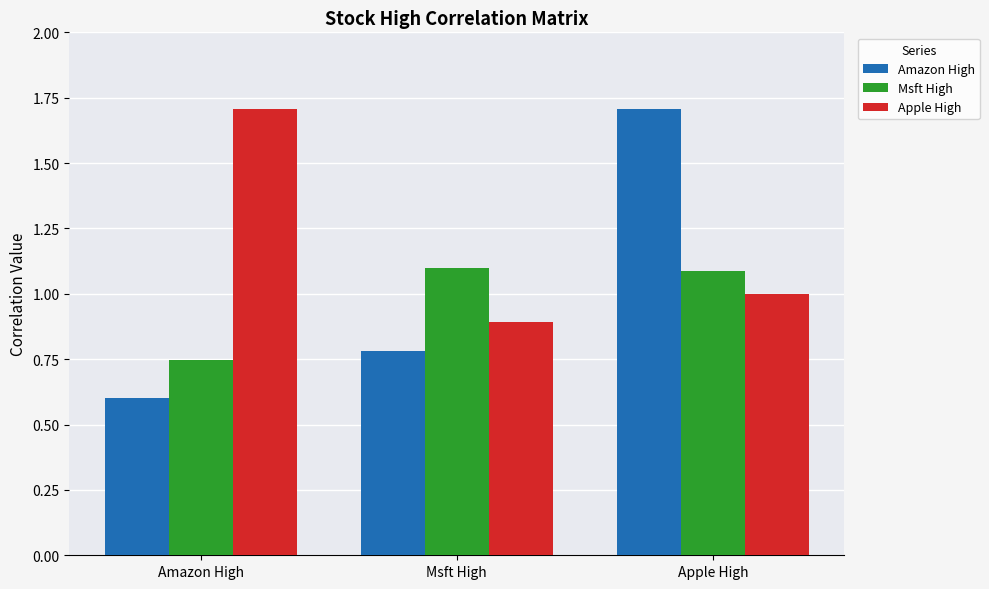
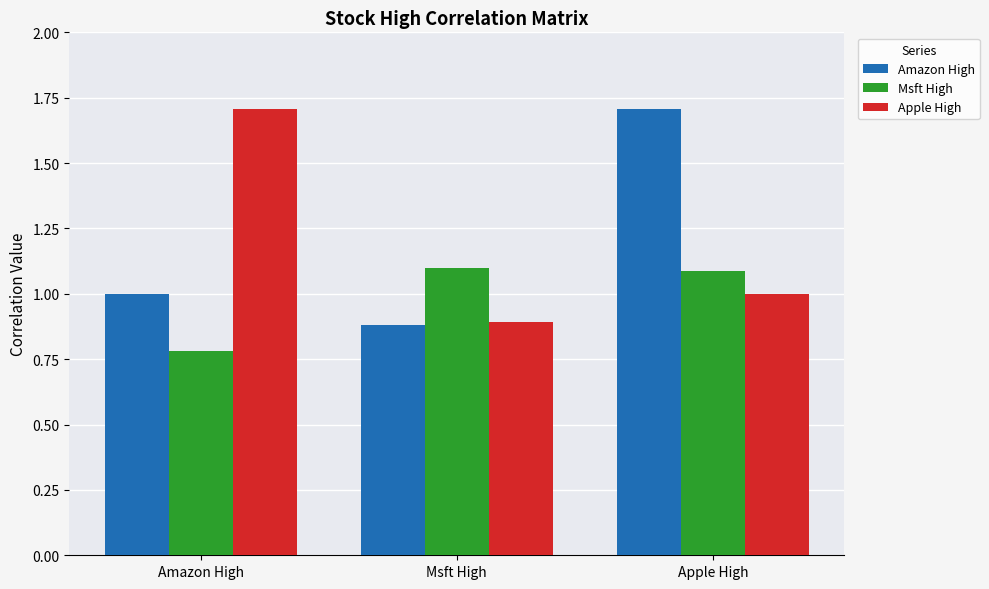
Amazon High, Amazon High: 0.6 -> 1.0
Msft High, Amazon High: 0.75 -> 0.78
Amazon High, Msft High: 0.78 -> 0.88
